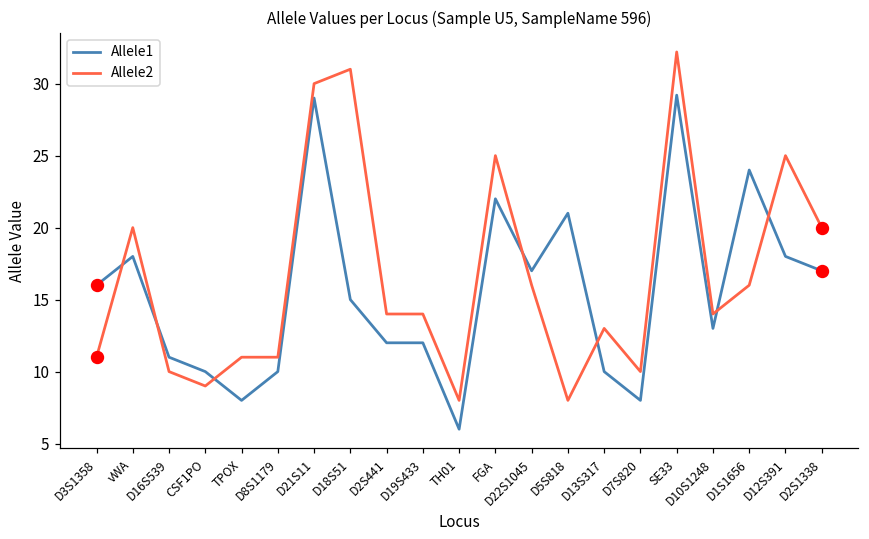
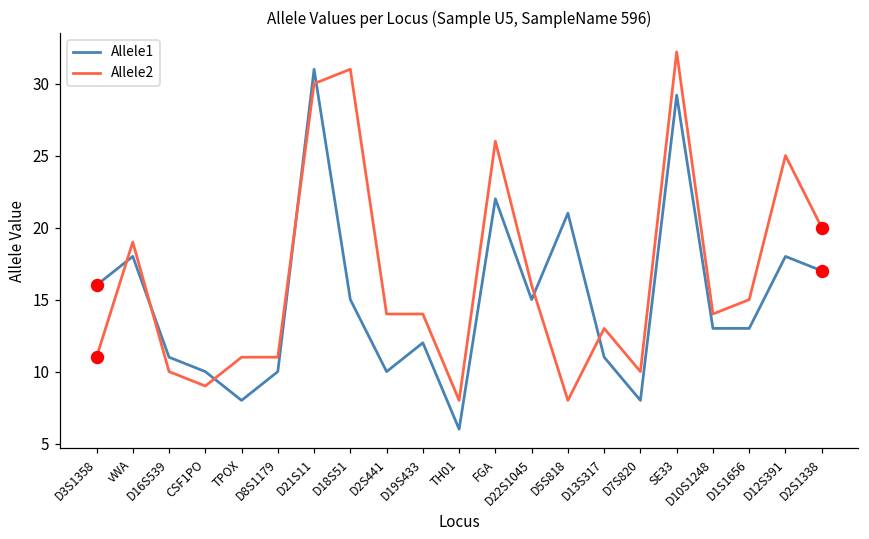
Allele2, vWA: 20 -> 19
Allele1, D21S11: 29 -> 31
Allele1, D2S441: 12 -> 10
Allele2, FGA: 25 -> 26
Allele1, D22S1045: 17 -> 15
Allele1, D13S317: 10 -> 11
Allele1, D1S1656: 24 -> 13
Allele2, D1S1656: 16 -> 15
